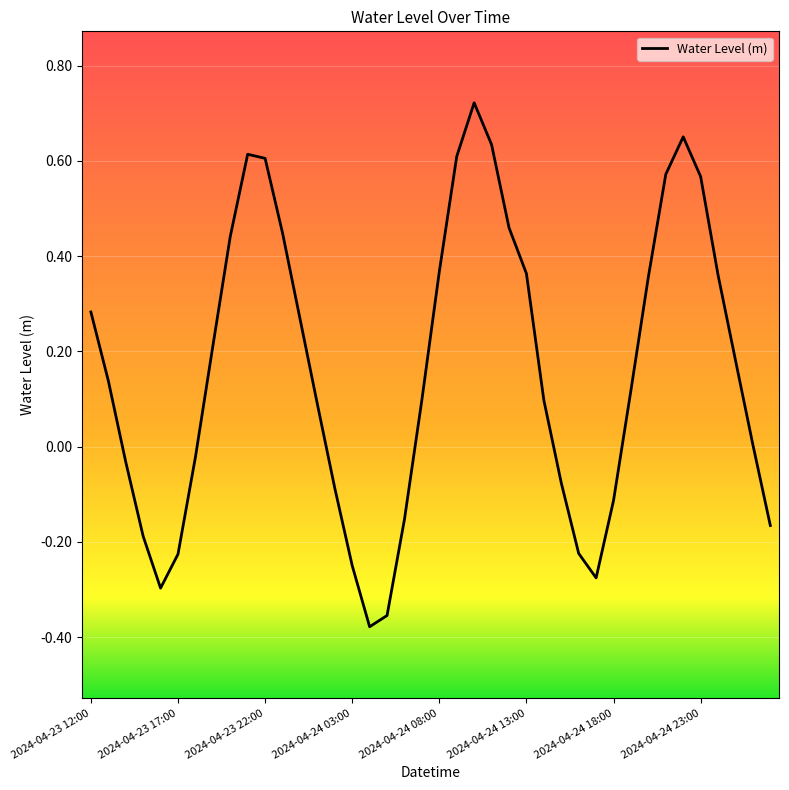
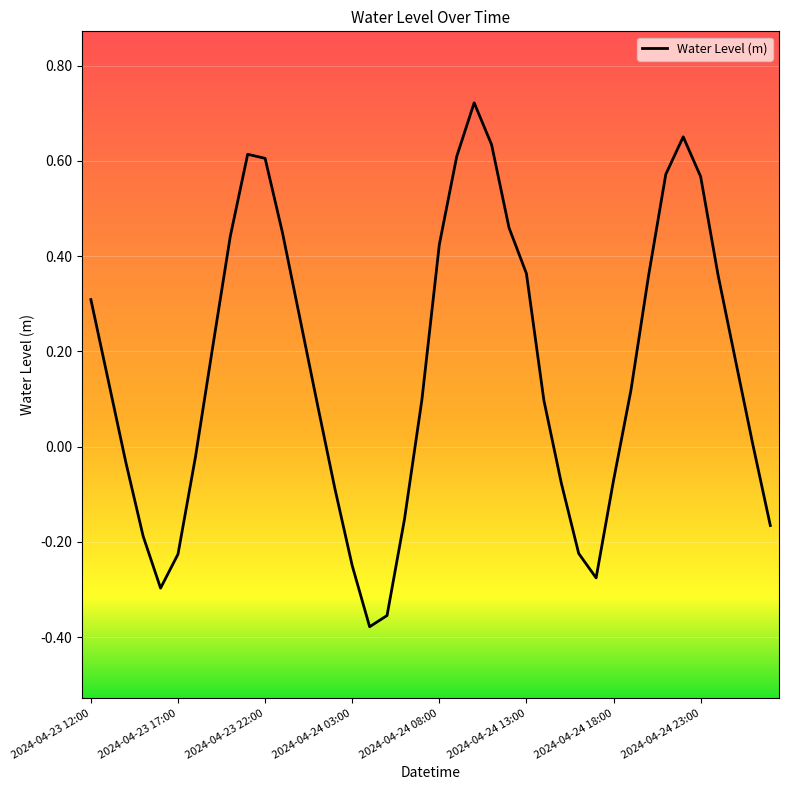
2024-04-23 12:00: 0.28 -> 0.31
2024-04-24 08:00: 0.37 -> 0.42
2024-04-24 18:00: -0.11 -> -0.07
